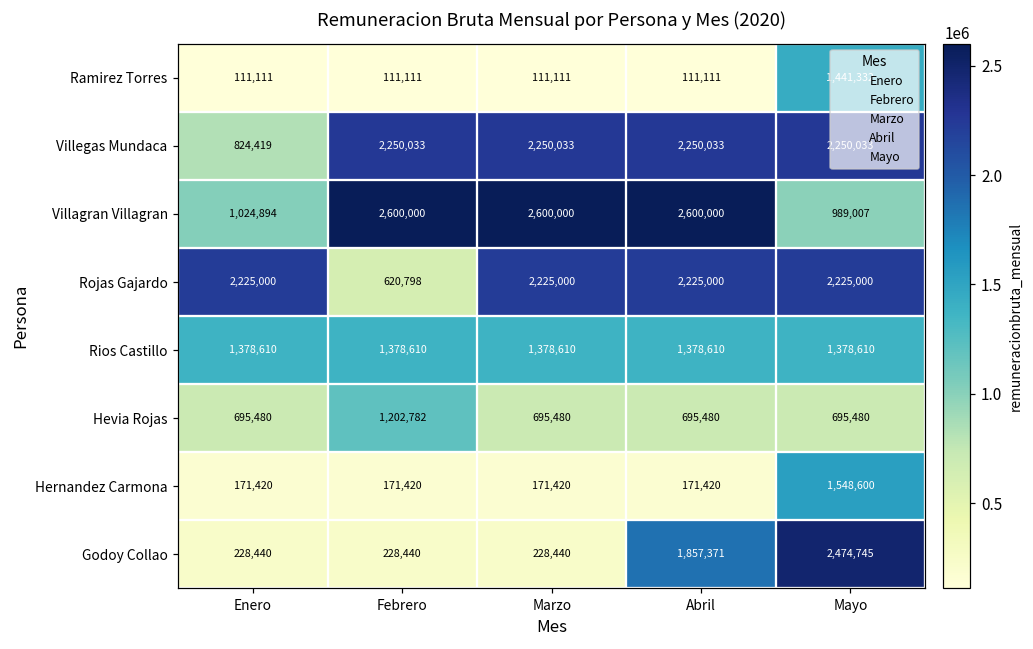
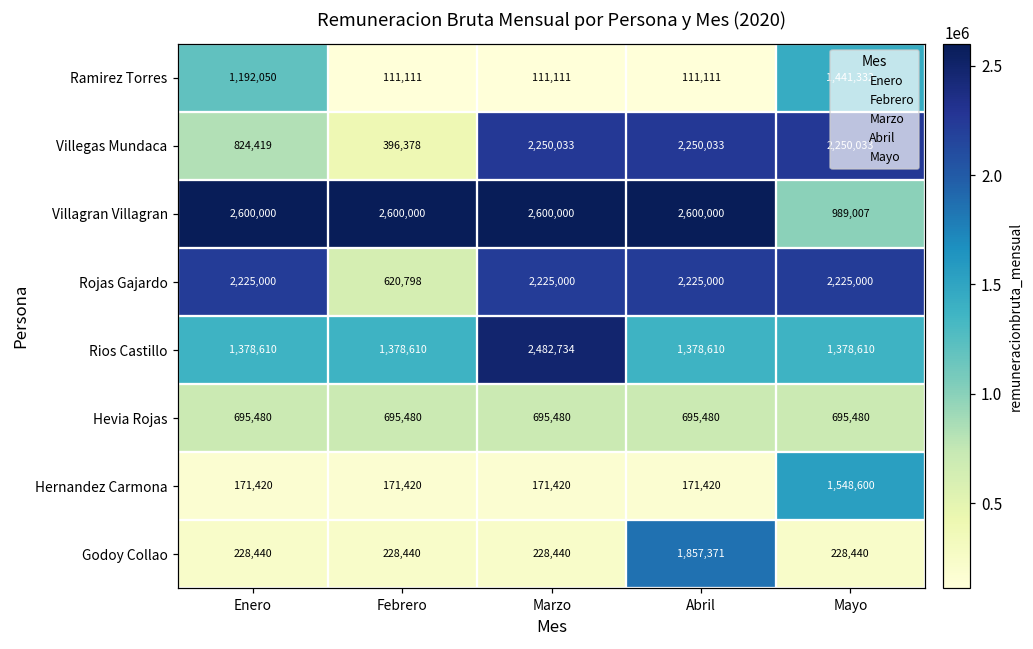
Ramirez Torres, Enero: 111,111 -> 1,192,050
Villegas Mundaca, Febrero: 2,250,033 -> 396,378
Villagran Villagran, Enero: 1,024,894 -> 2,600,000
Rios Castillo, Marzo: 1,378,610 -> 2,482,734
Hevia Rojas, Febrero: 1,202,782 -> 695,480
Godoy Collao, Mayo: 2,474,745 -> 228,440
